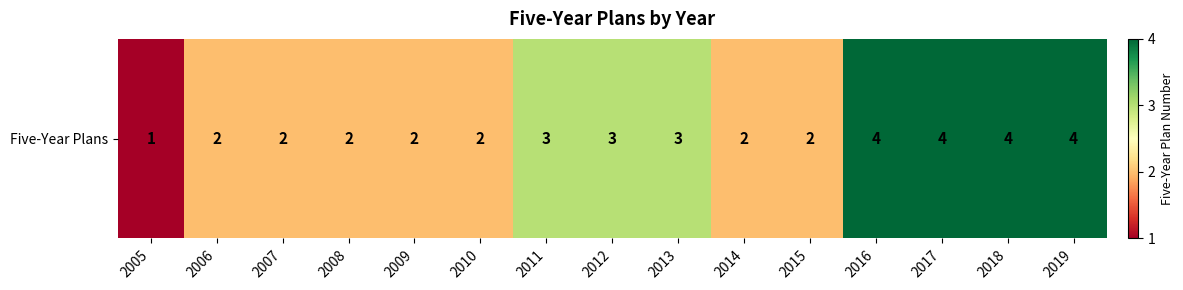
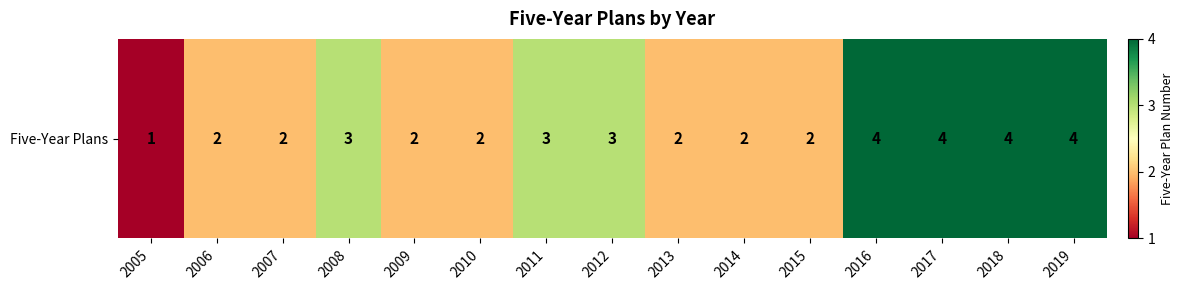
Five-Year Plans, 2008: 2 -> 3
Five-Year Plans, 2013: 3 -> 2
